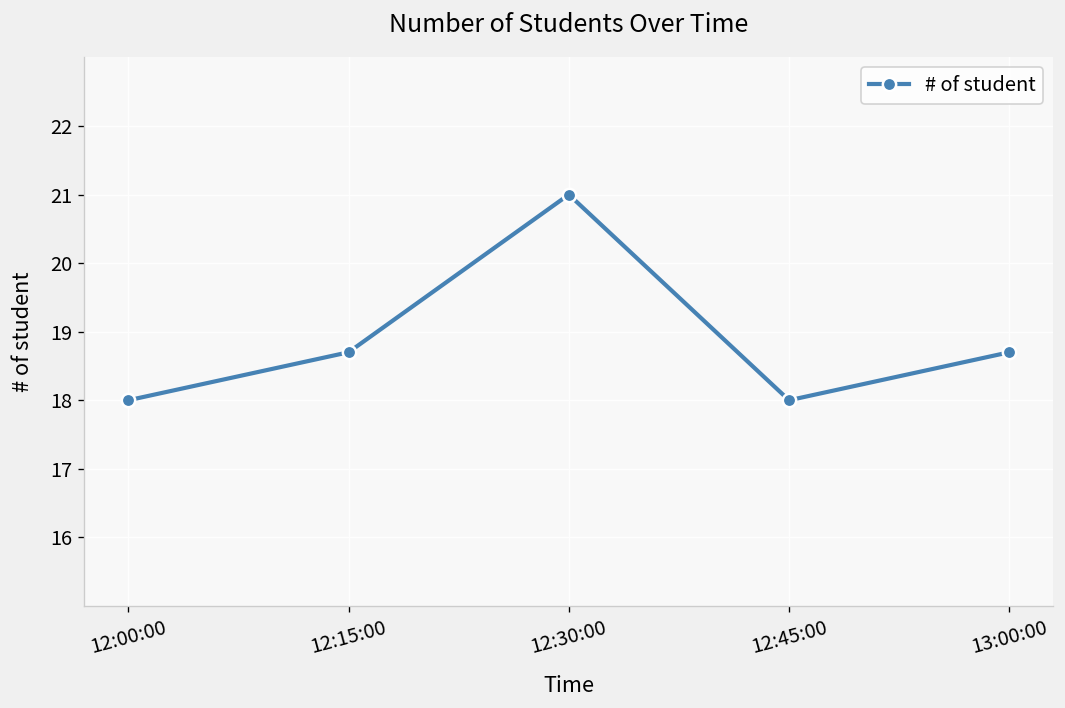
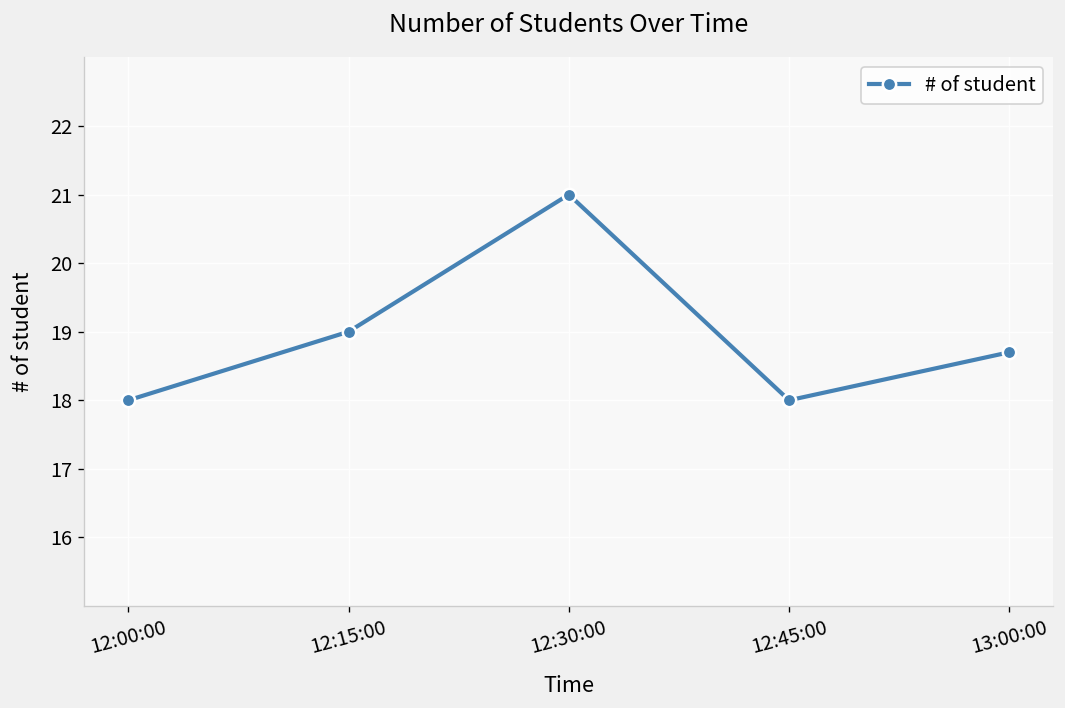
12:15:00: 18.7 -> 19.0
